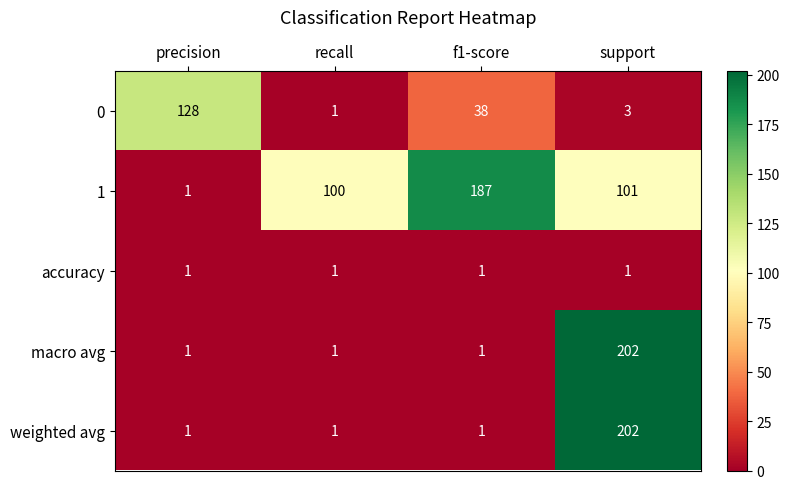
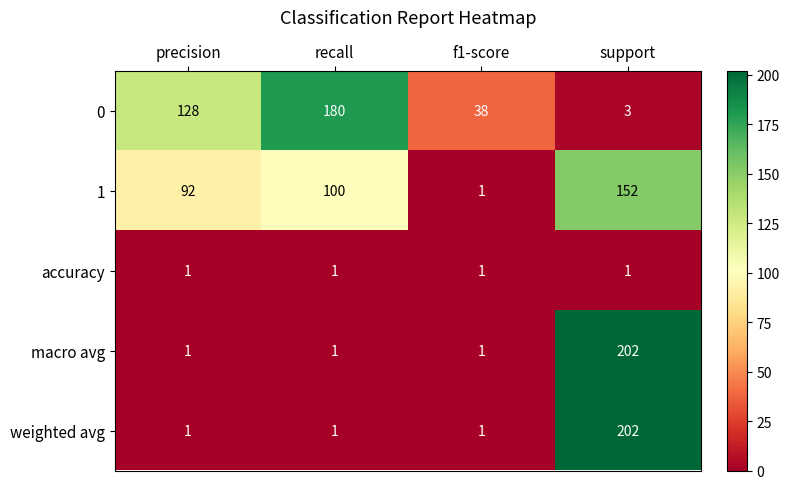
0, recall: 1 -> 180
1, precision: 1 -> 92
1, f1-score: 187 -> 1
1, support: 101 -> 152
